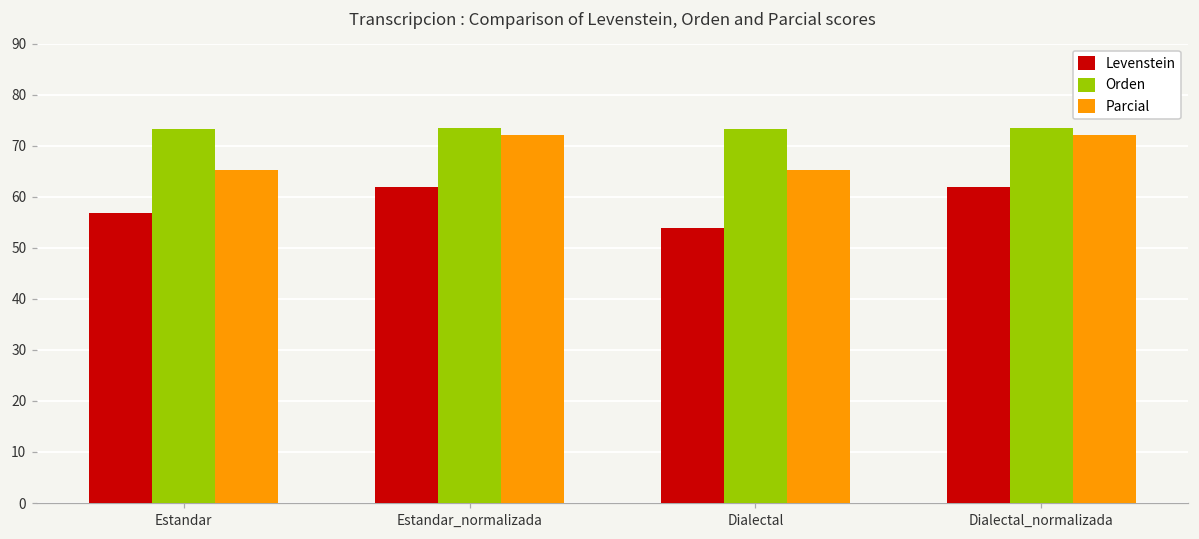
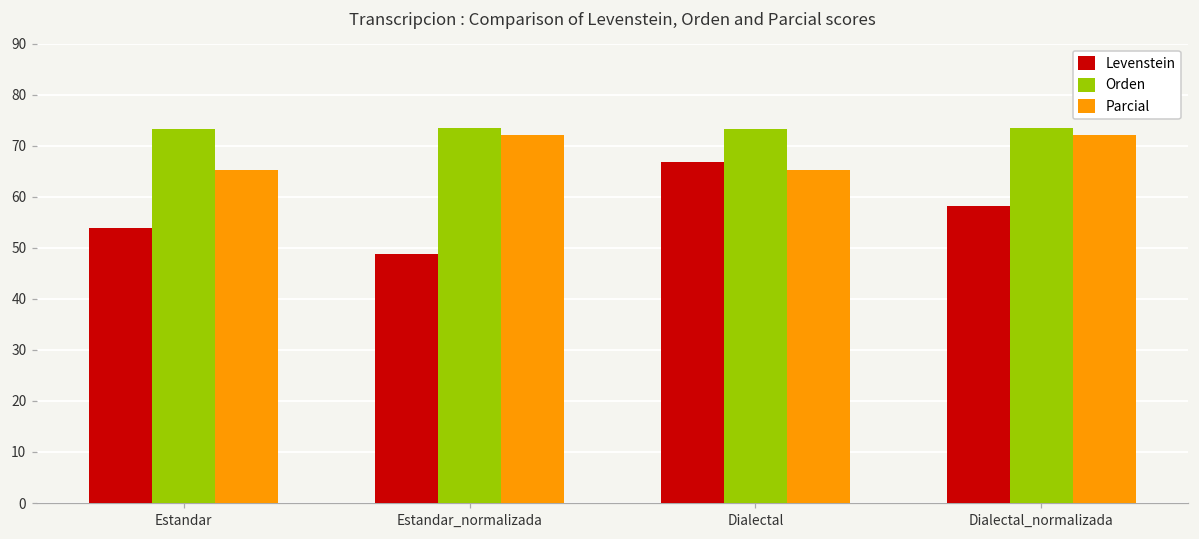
Levenstein, Estandar: 57 -> 54
Levenstein, Estandar_normalizada: 62 -> 49
Levenstein, Dialectal: 54 -> 67
Levenstein, Dialectal_normalizada: 62 -> 58
